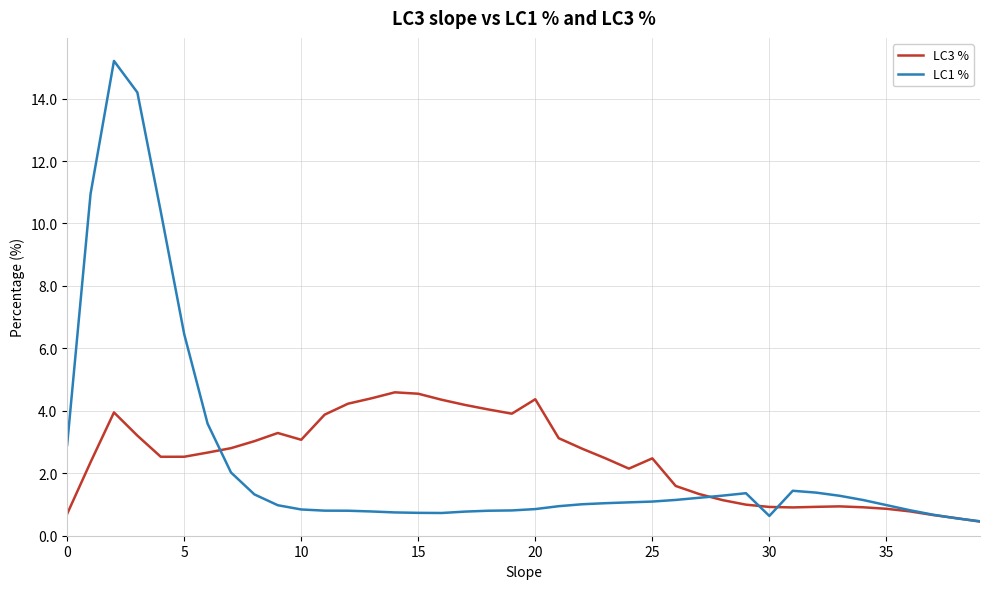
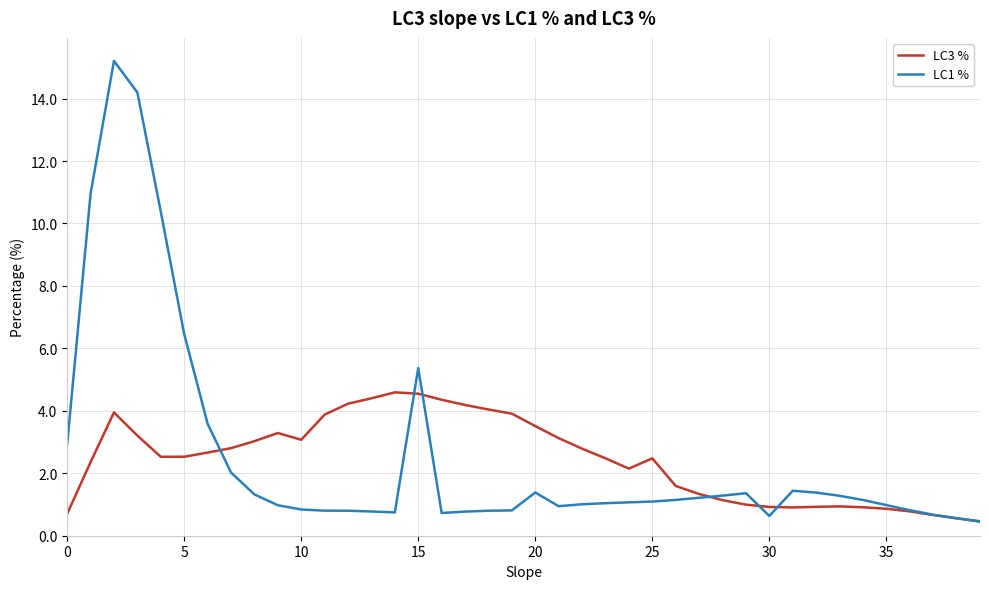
LC1 %, 15: 0.7 -> 5.4
LC3 %, 20: 4.4 -> 3.5
LC1 %, 20: 0.9 -> 1.4
